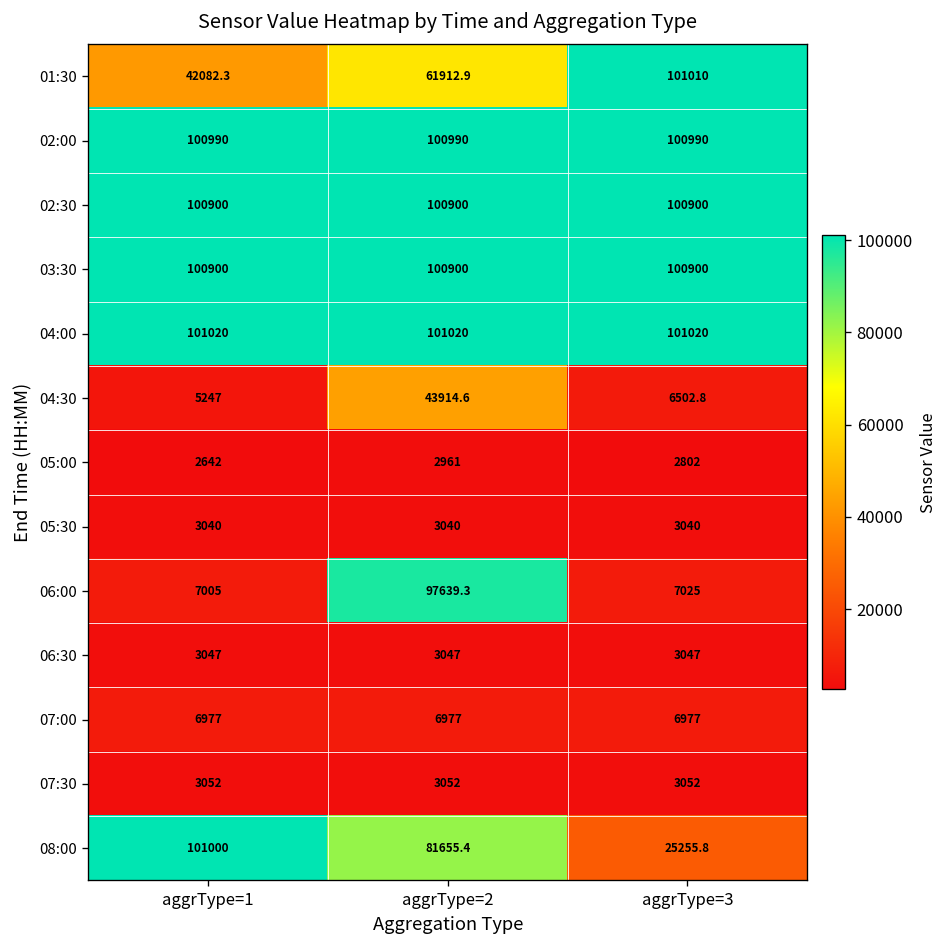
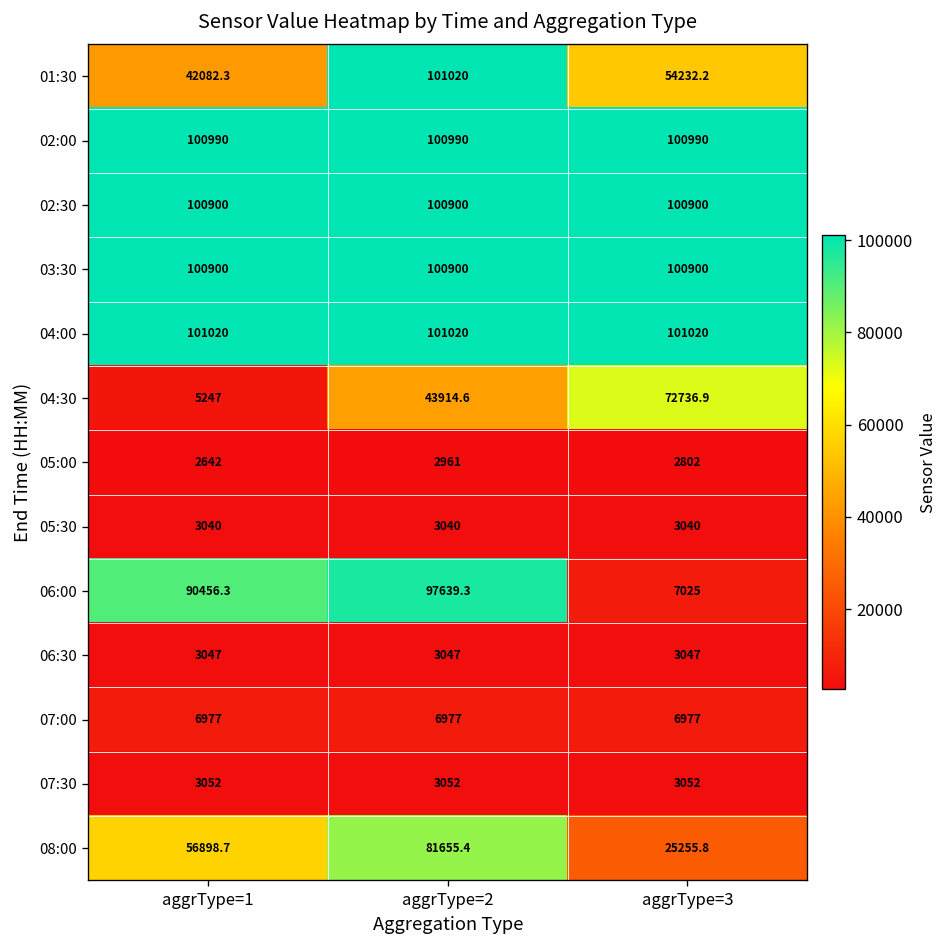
01:30, aggrType=2: 61912.9 -> 101020
01:30, aggrType=3: 101010 -> 54232.2
04:30, aggrType=3: 6502.8 -> 72736.9
06:00, aggrType=1: 7005 -> 90456.3
08:00, aggrType=1: 101000 -> 56898.7
